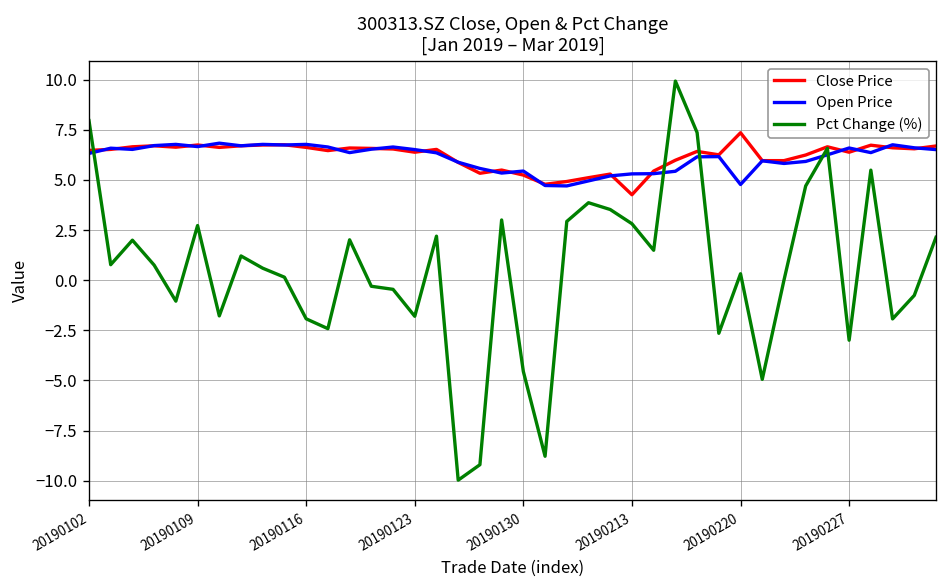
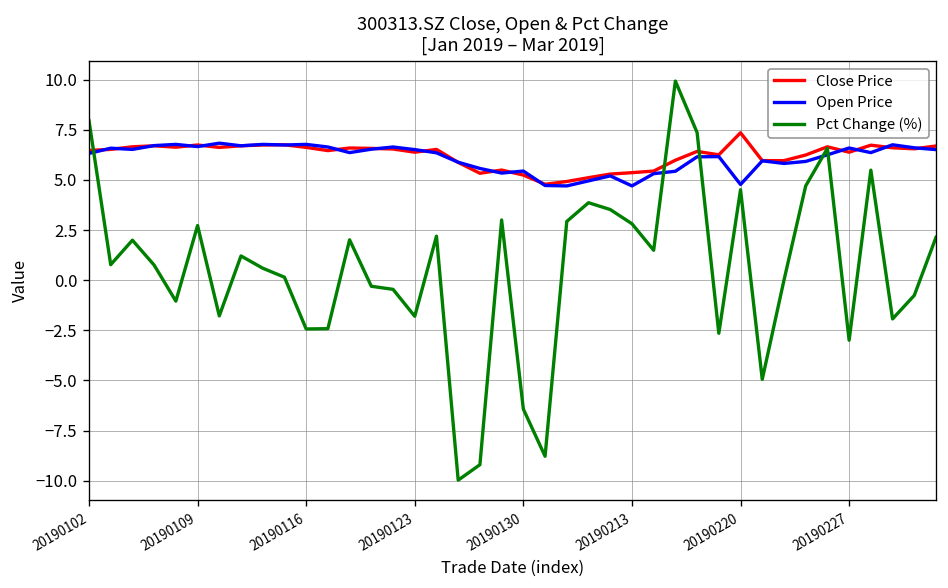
Pct Change (%), 20190116: -1.9 -> -2.4
Pct Change (%), 20190130: -4.6 -> -6.4
Close Price, 20190213: 4.3 -> 5.4
Open Price, 20190213: 5.3 -> 4.7
Pct Change (%), 20190220: 0.3 -> 4.5
